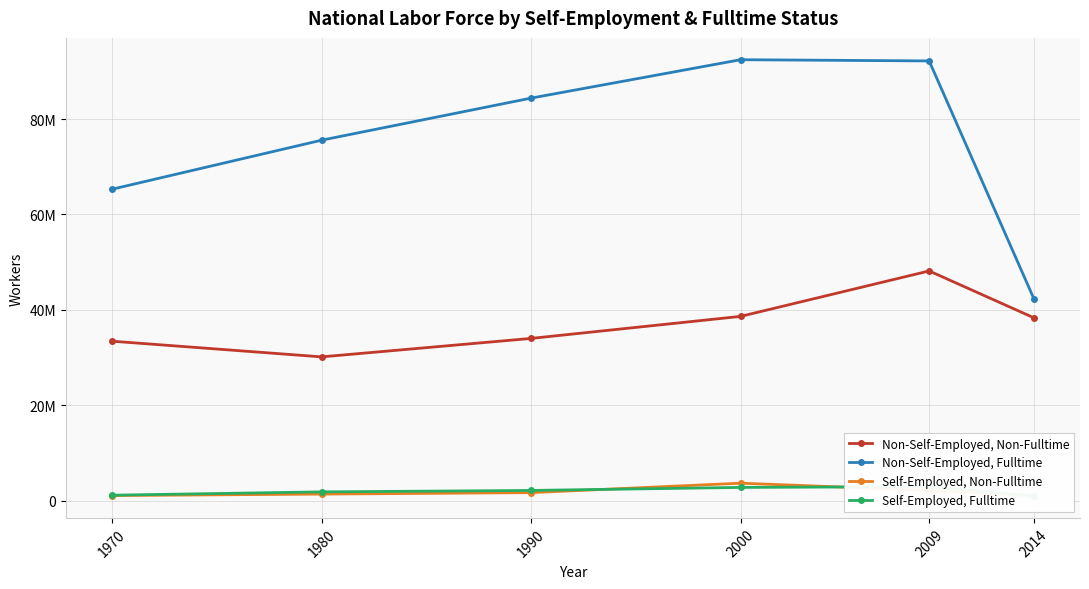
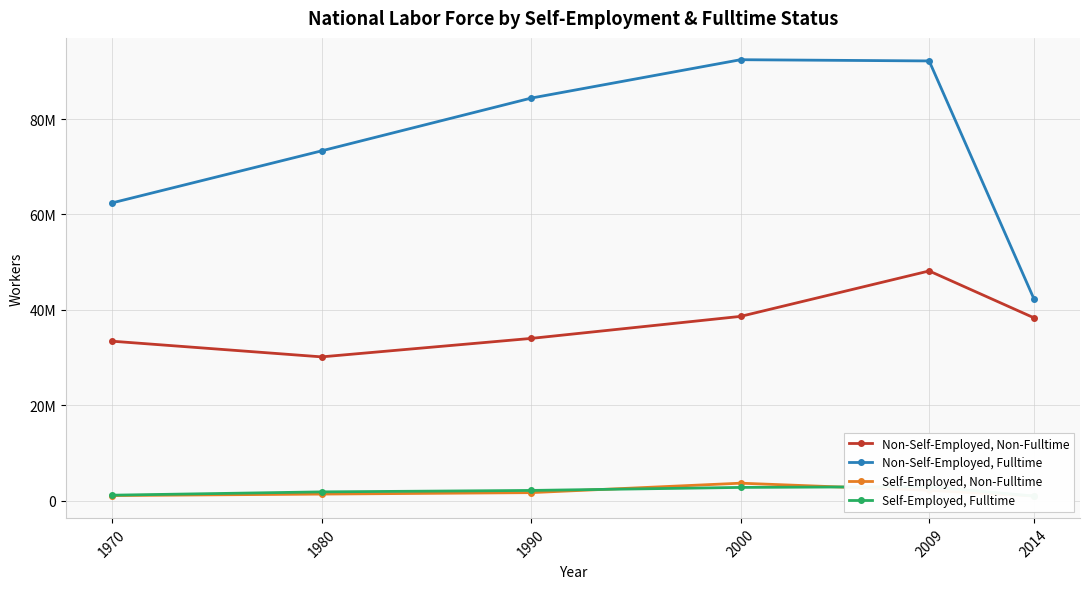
Non-Self-Employed, Fulltime, 1970: 65000000 -> 62000000
Non-Self-Employed, Fulltime, 1980: 76000000 -> 73000000
